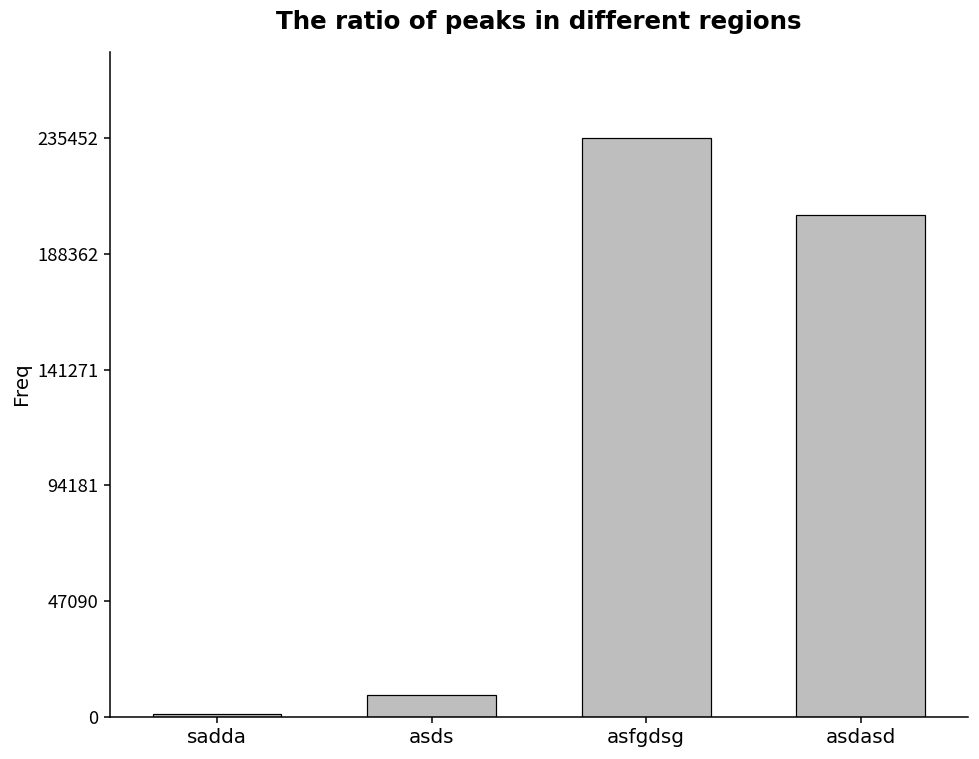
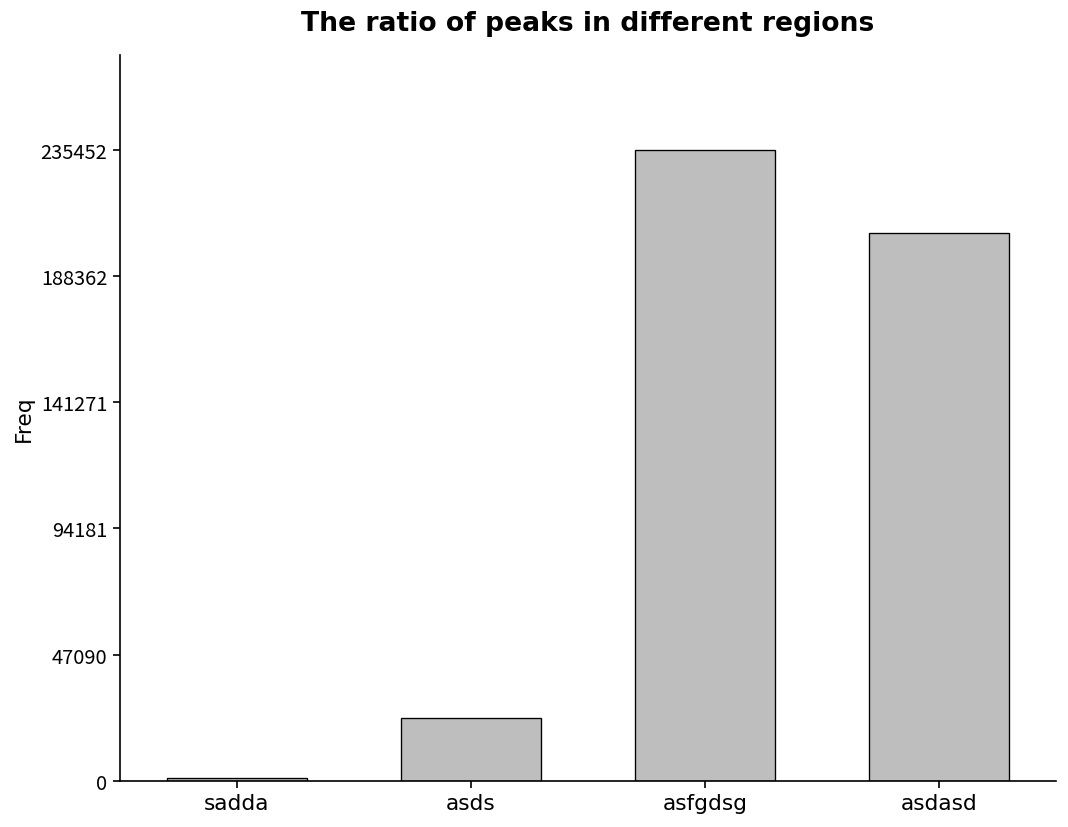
asds: 9000 -> 23000
